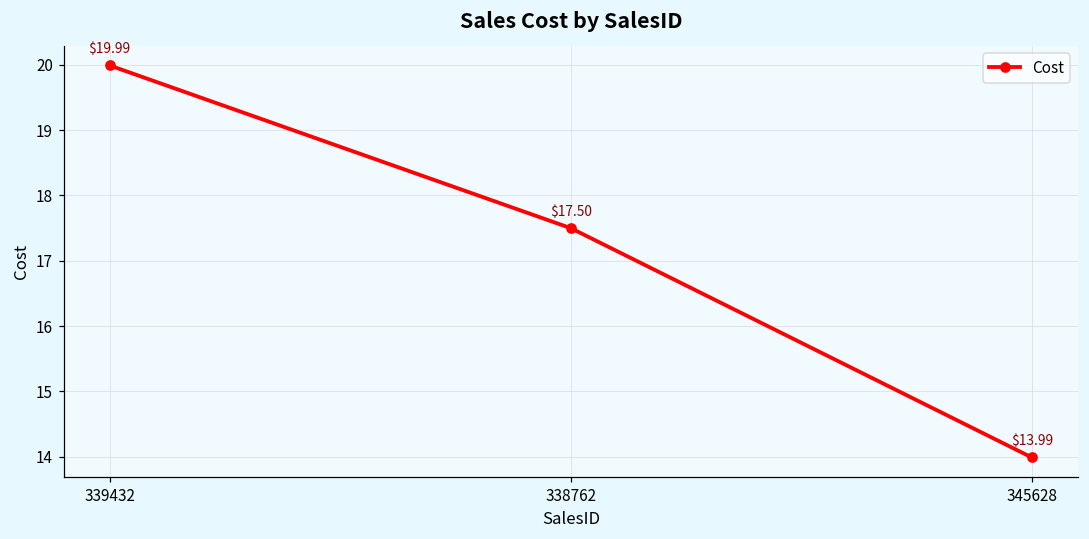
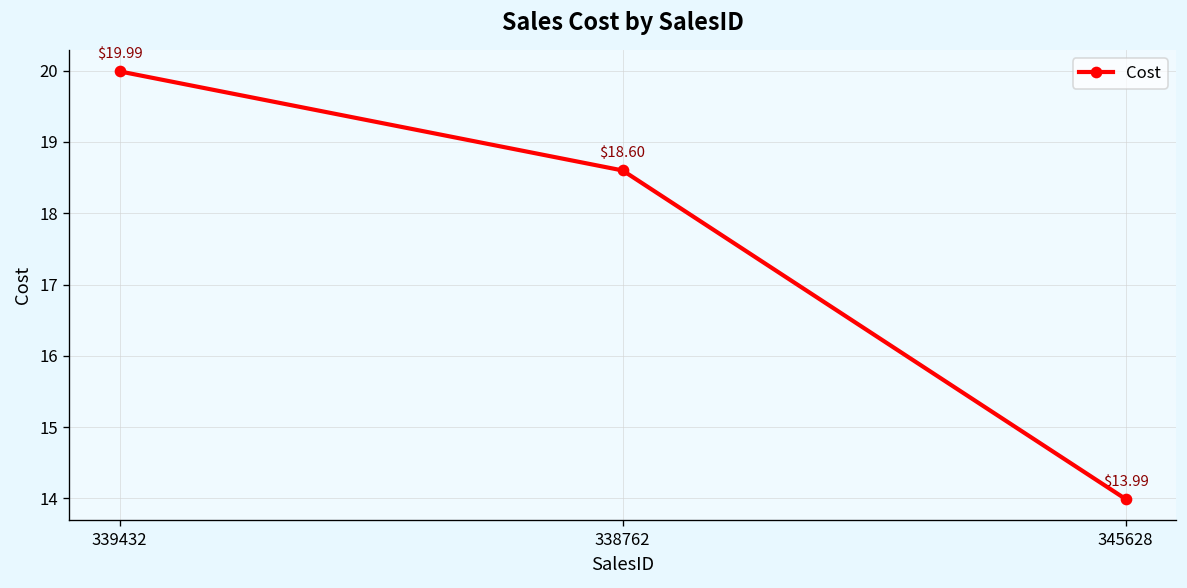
338762: $17.50 -> $18.60
